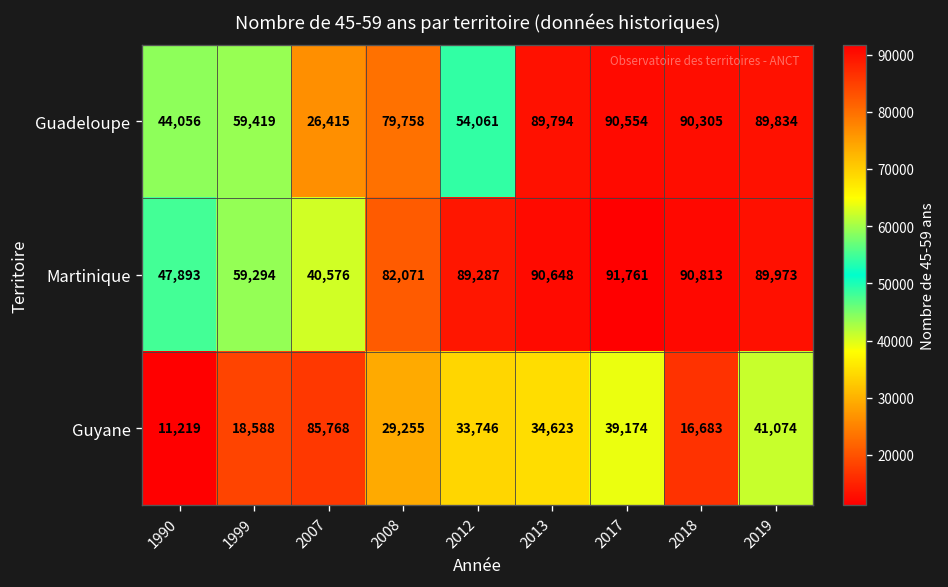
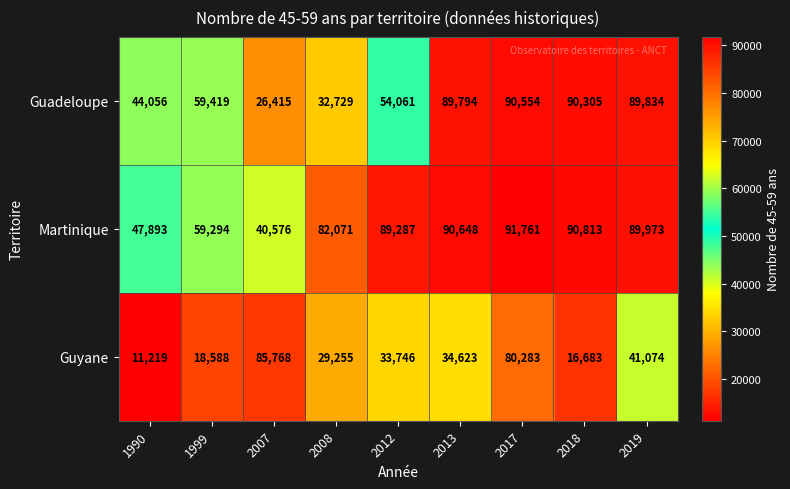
Guadeloupe, 2008: 79,758 -> 32,729
Guyane, 2017: 39,174 -> 80,283
